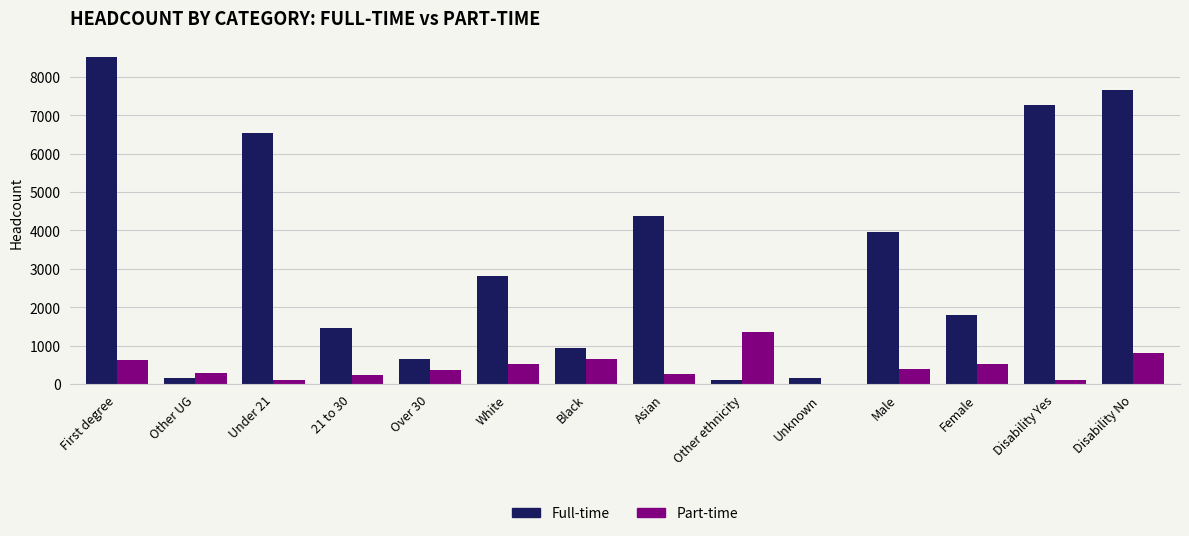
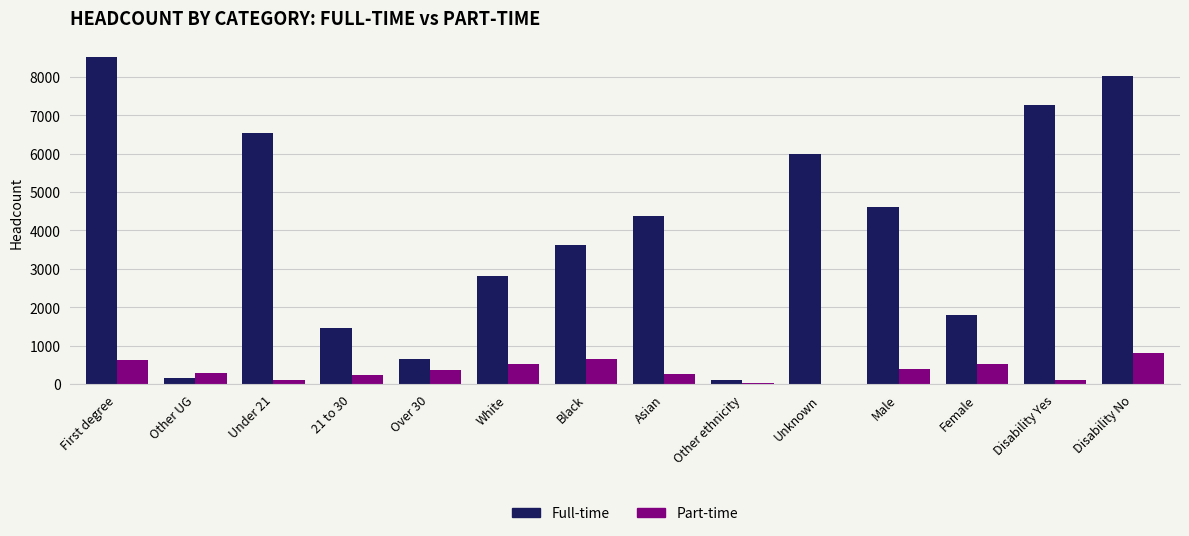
Full-time, Black: 900 -> 3600
Part-time, Other ethnicity: 1400 -> 0
Full-time, Unknown: 200 -> 6000
Full-time, Male: 4000 -> 4600
Full-time, Disability No: 7700 -> 8000
